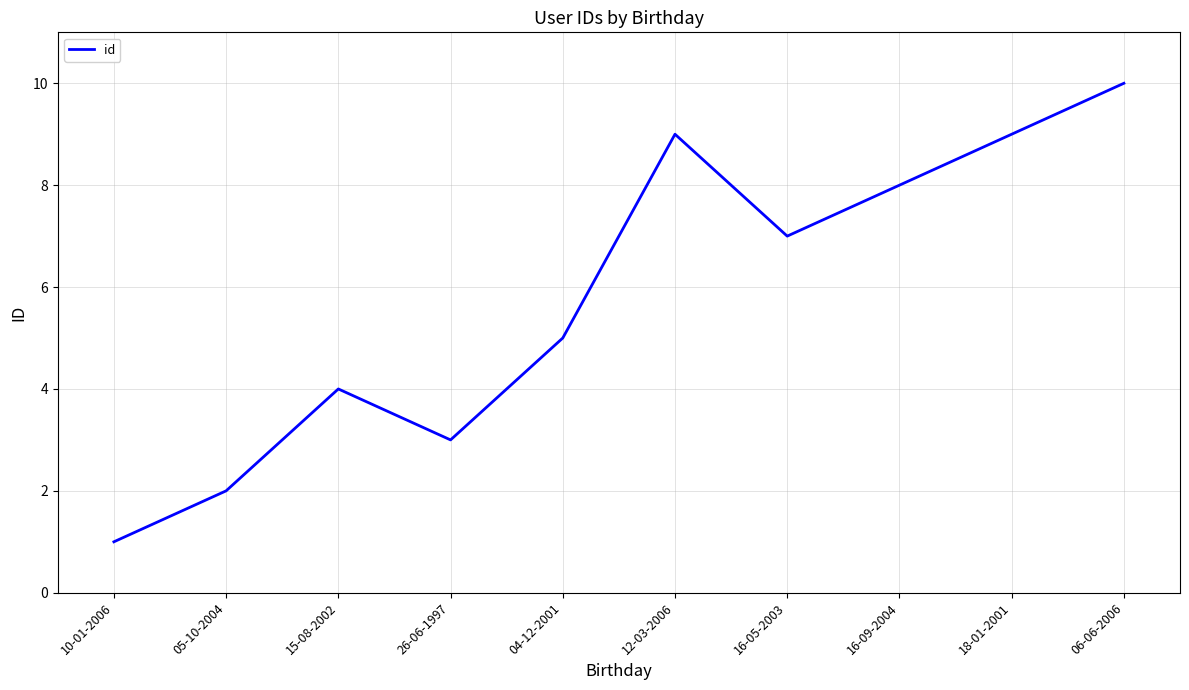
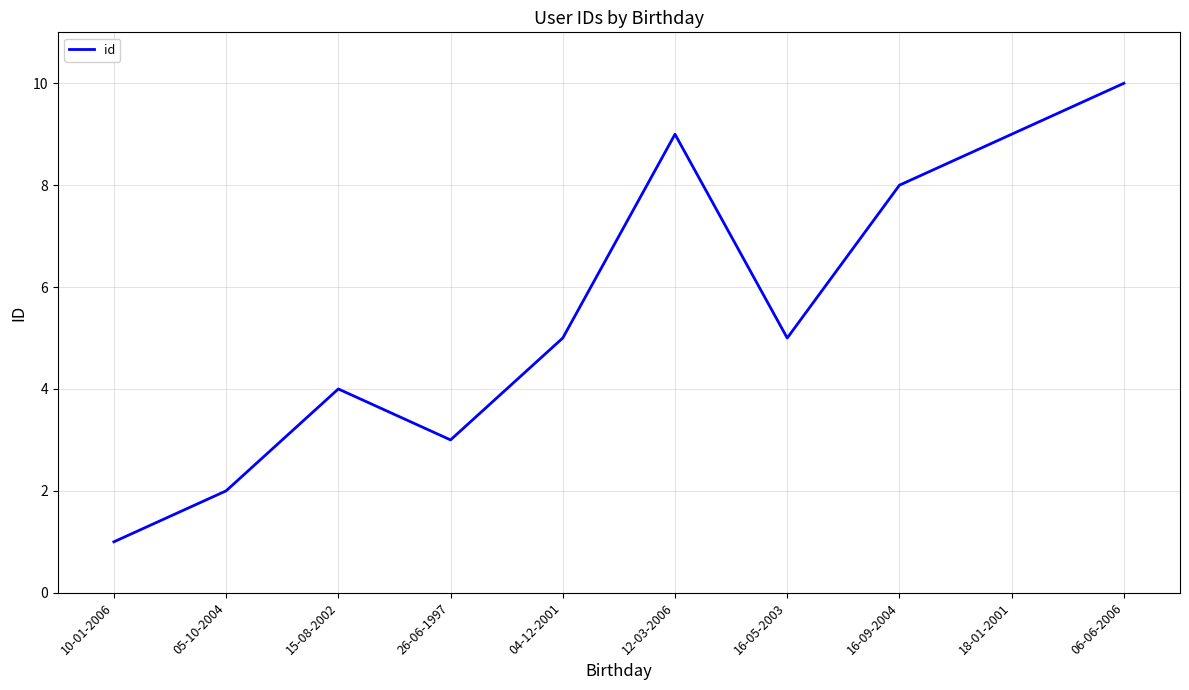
16-05-2003: 7 -> 5
